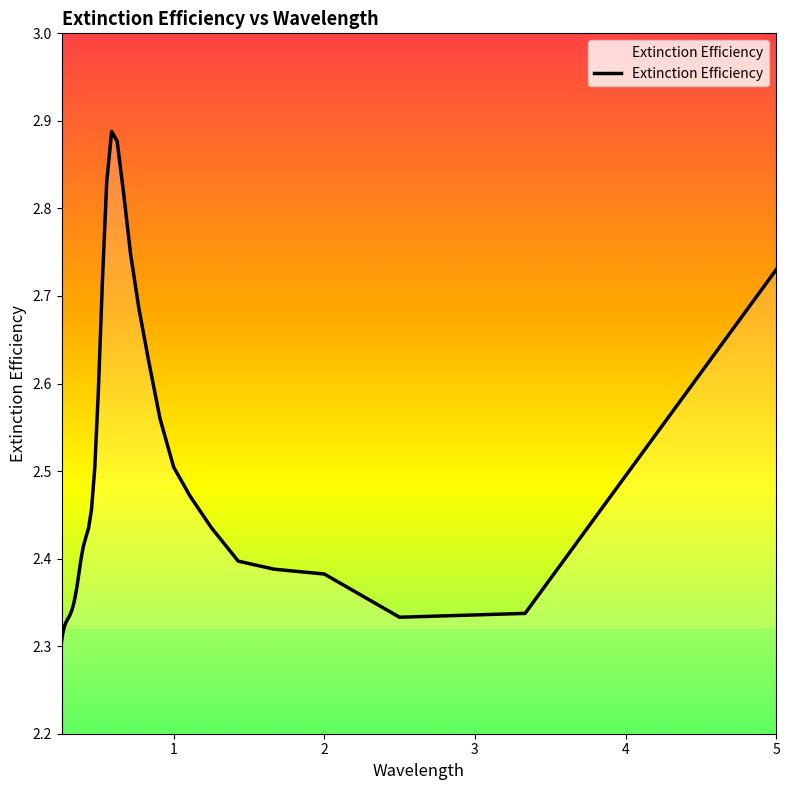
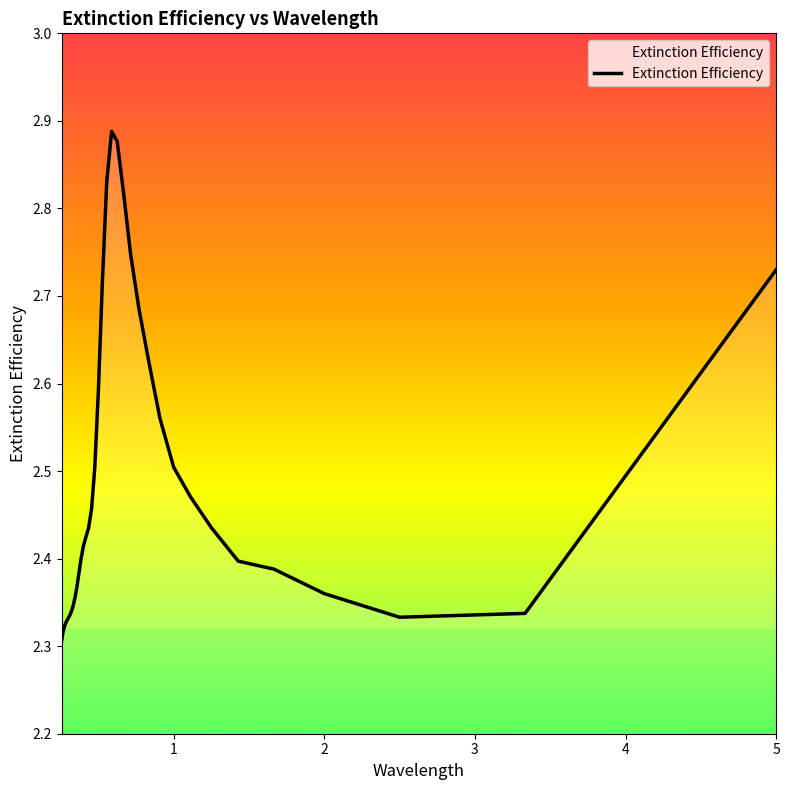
2: 2.38 -> 2.36
